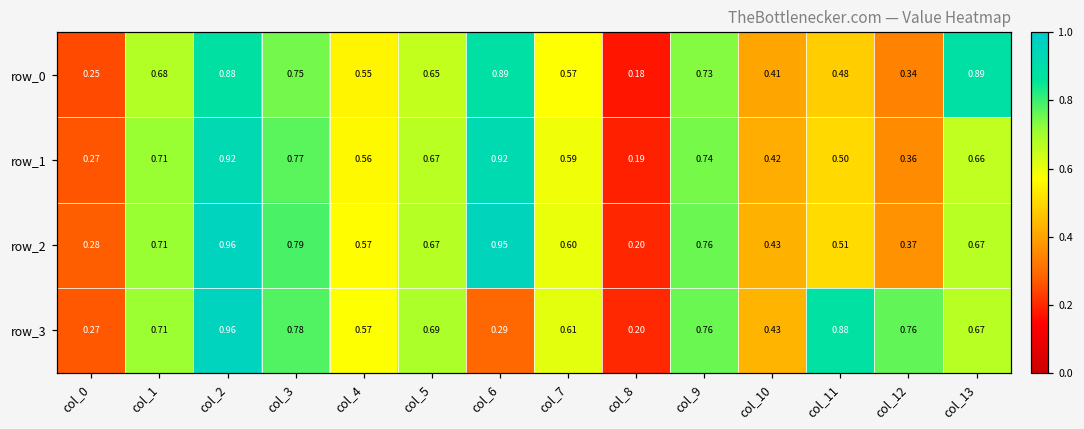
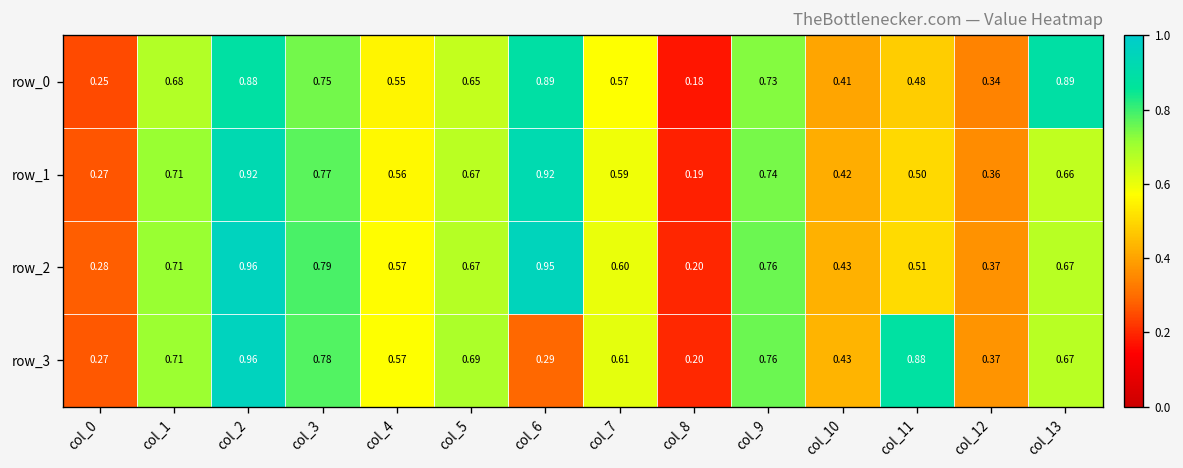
row_3, col_12: 0.76 -> 0.37
